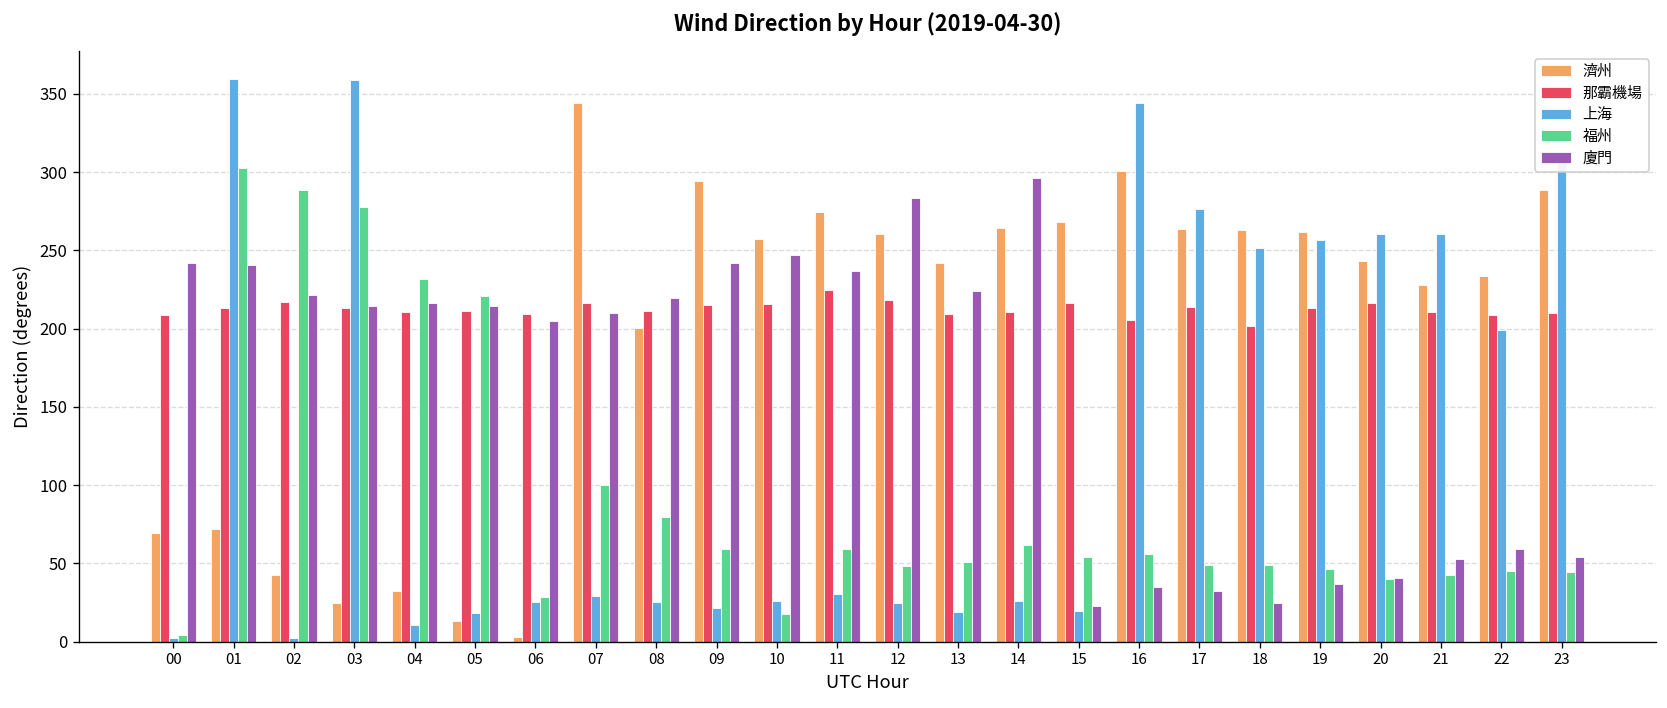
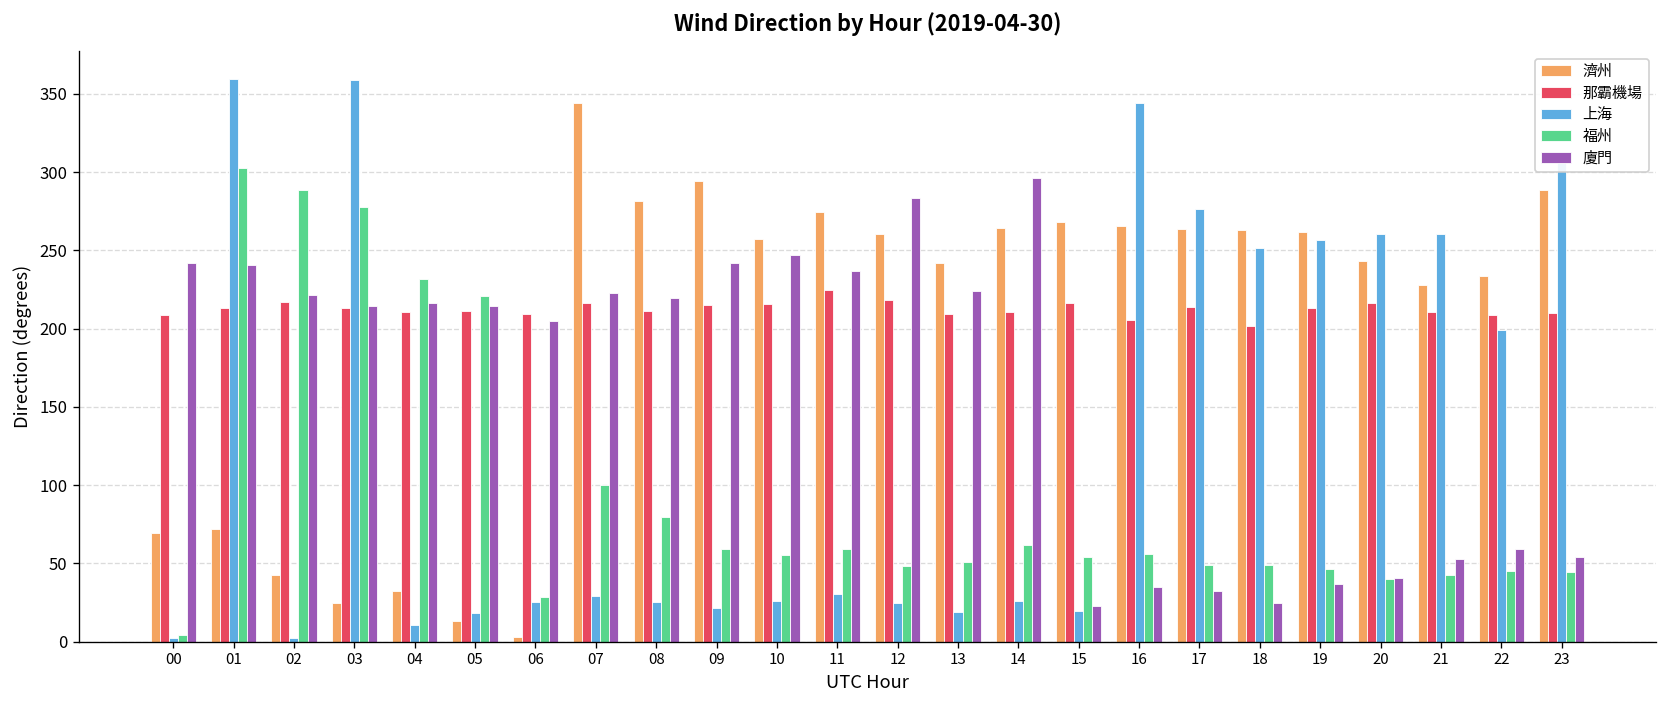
廈門, 07: 210 -> 223
濟州, 08: 201 -> 282
福州, 10: 18 -> 55
濟州, 16: 300 -> 266
